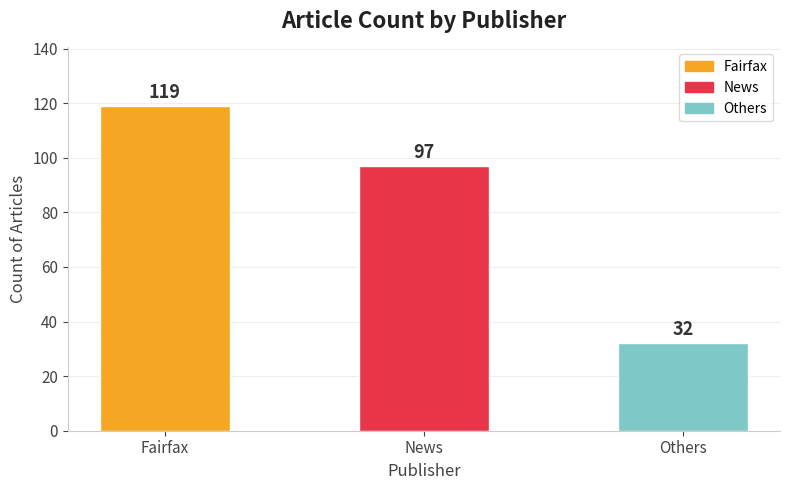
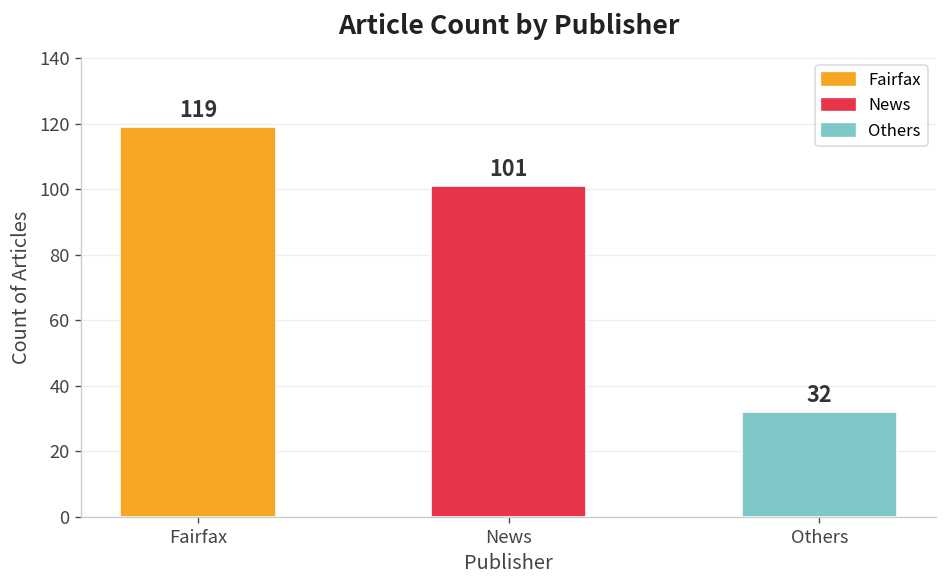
News: 97 -> 101
